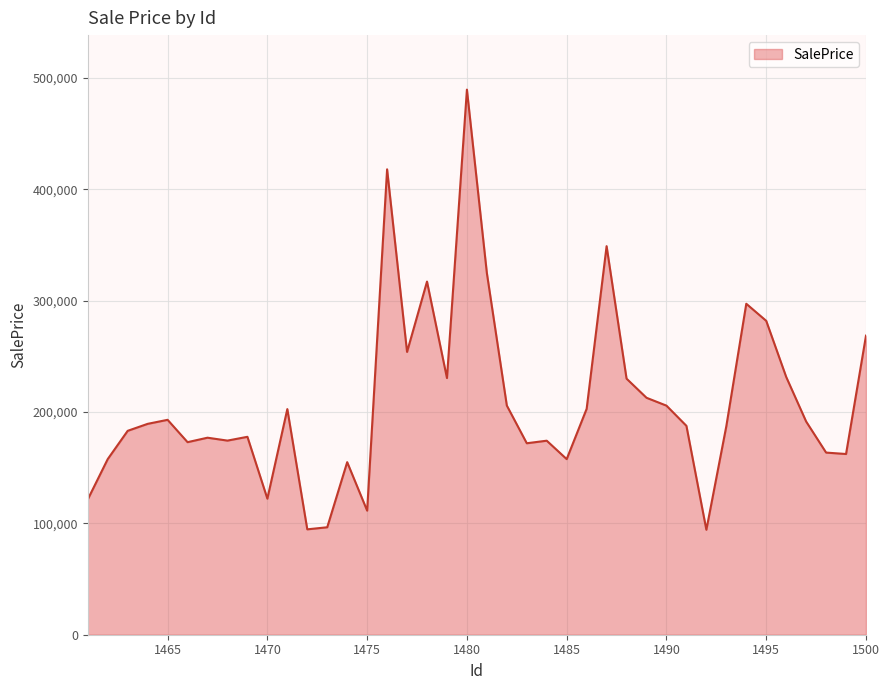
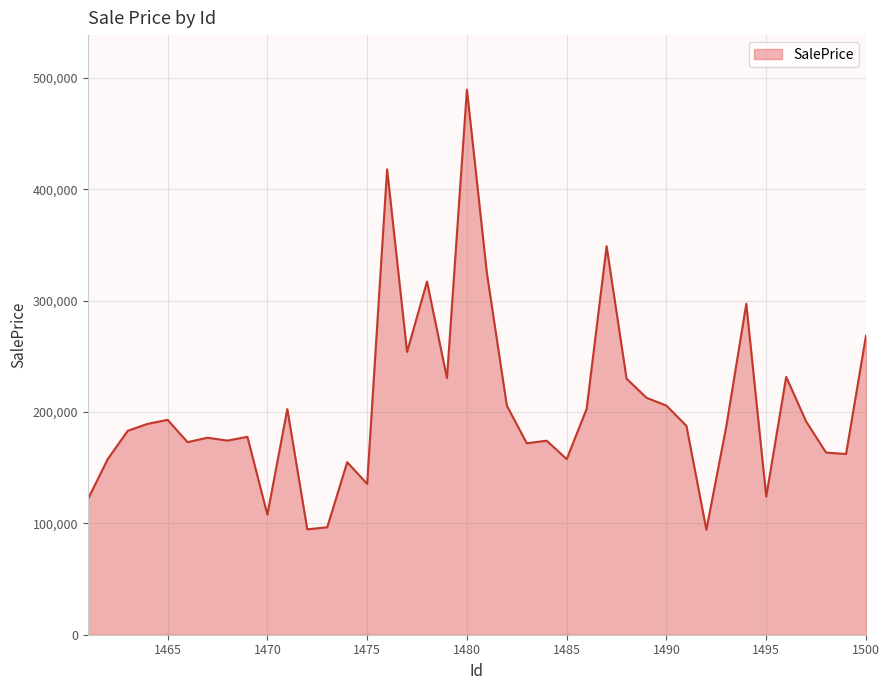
1470: 122,000 -> 108,000
1475: 111,000 -> 135,000
1495: 282,000 -> 124,000
